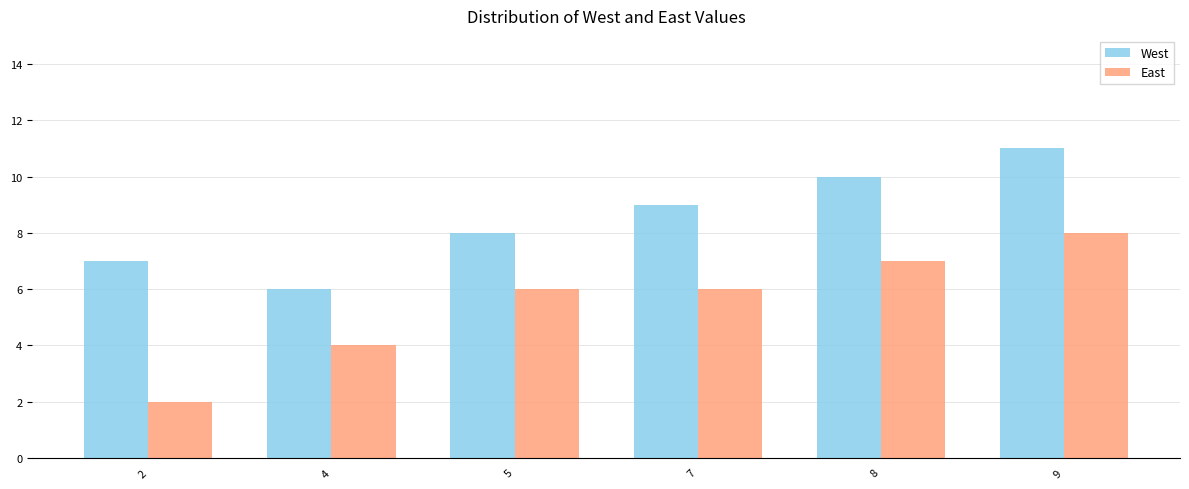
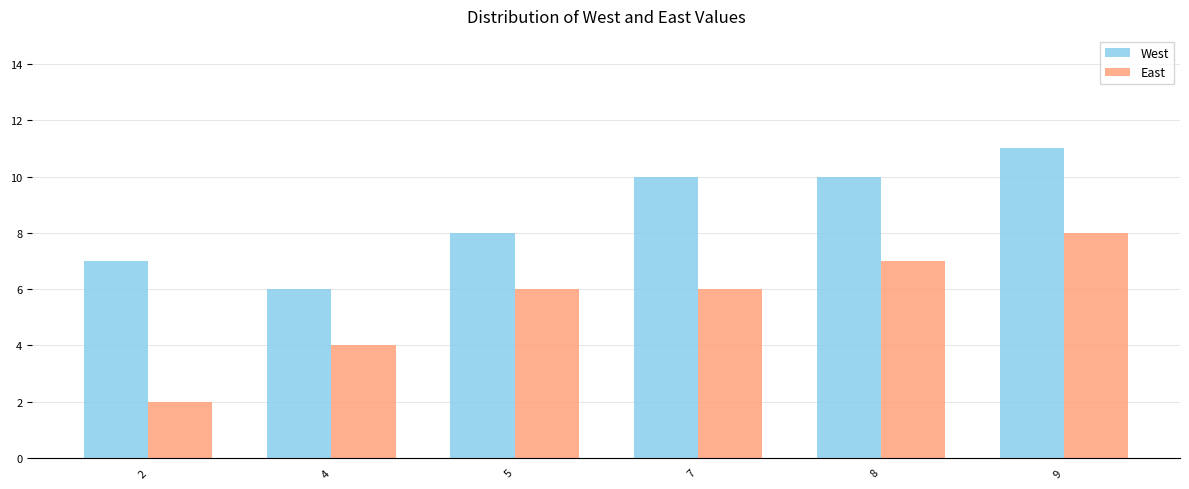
West, 7: 9 -> 10
